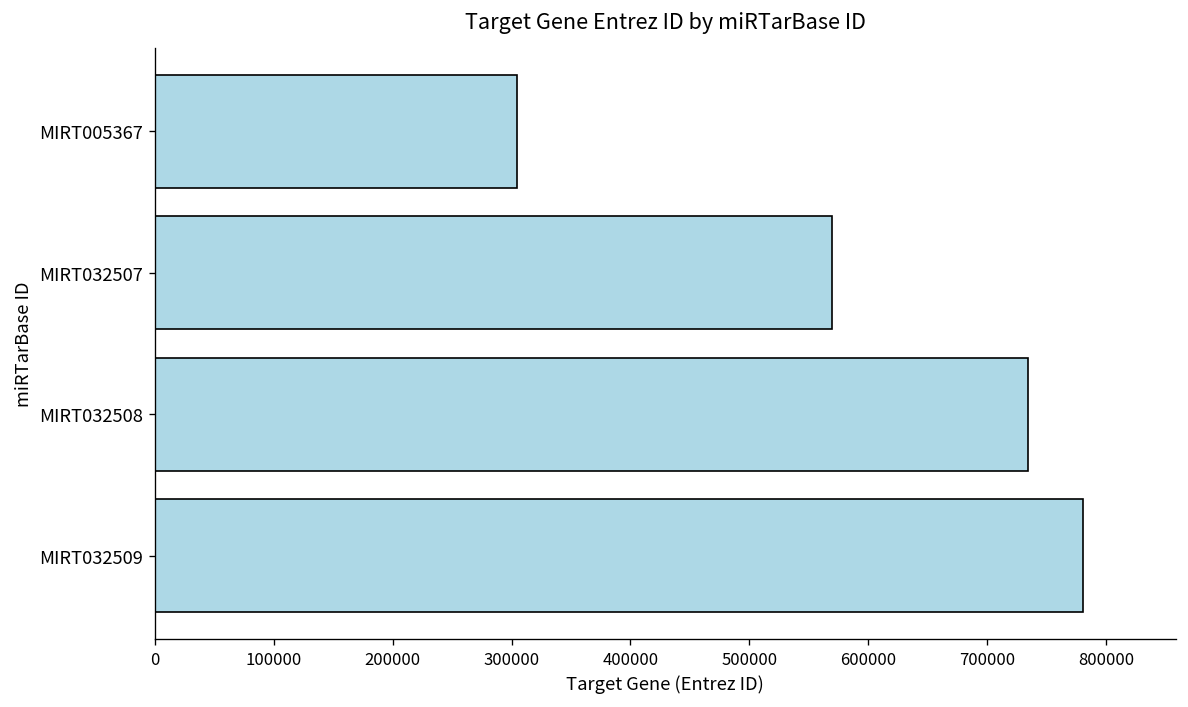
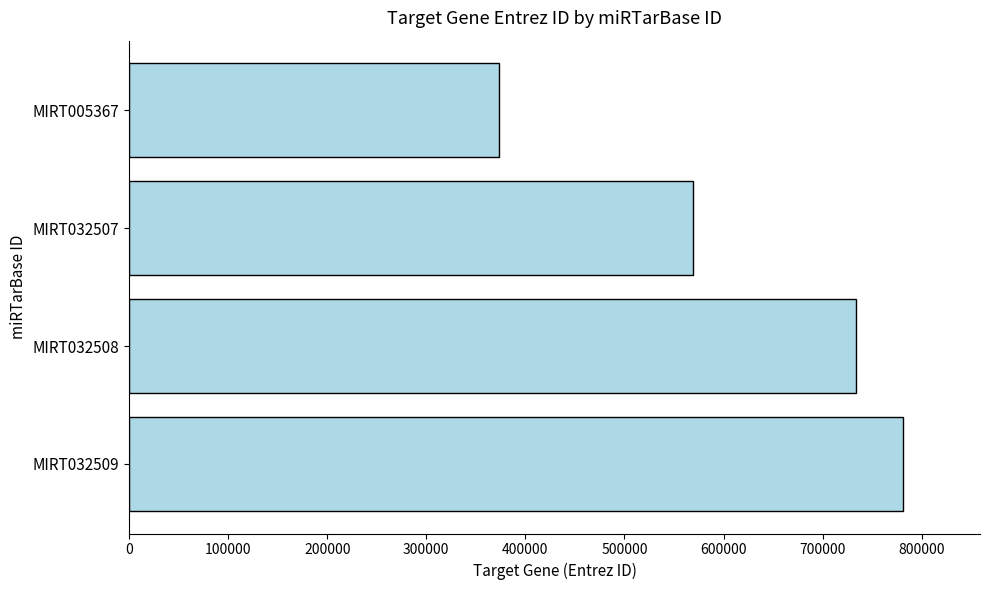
MIRT005367: 300000 -> 370000
